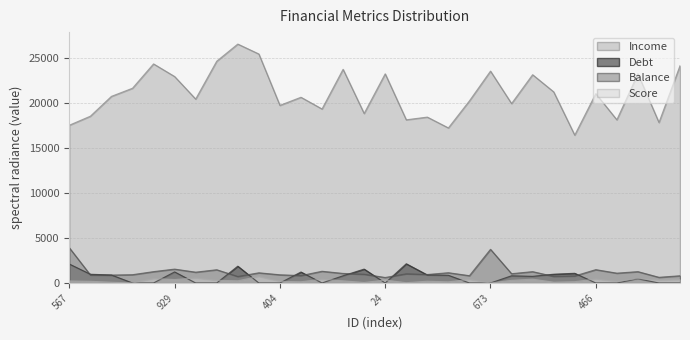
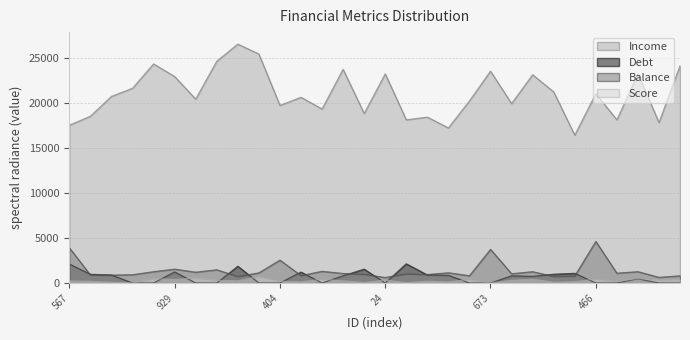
Balance, 404: 1000 -> 3000
Balance, 466: 1000 -> 5000
